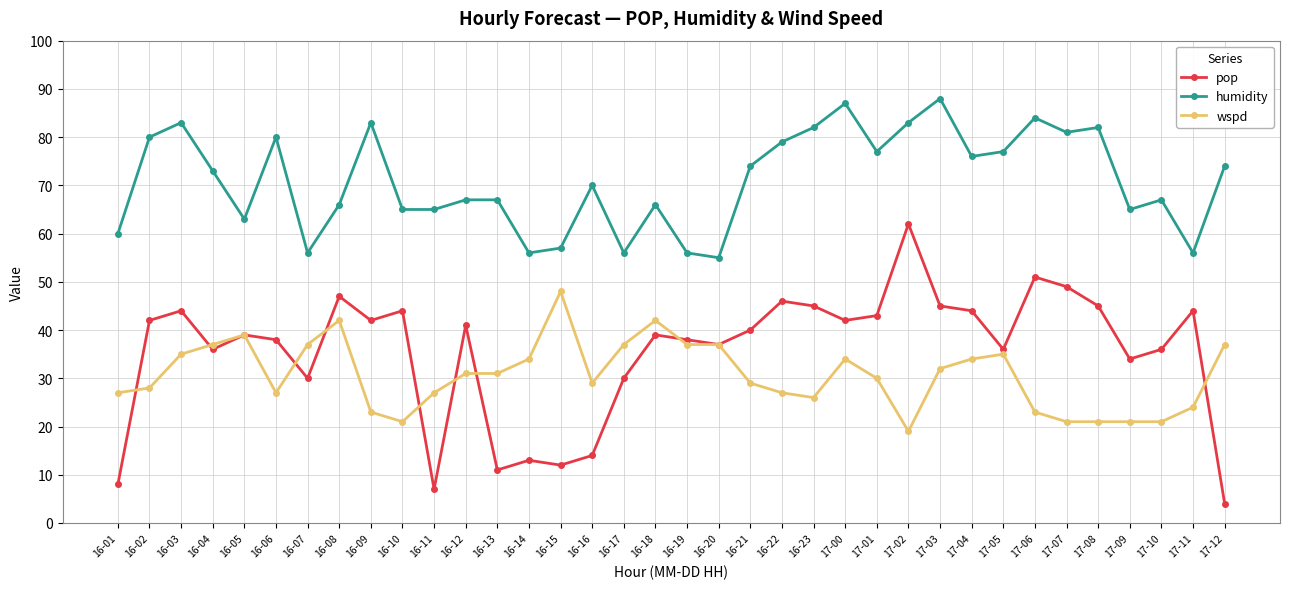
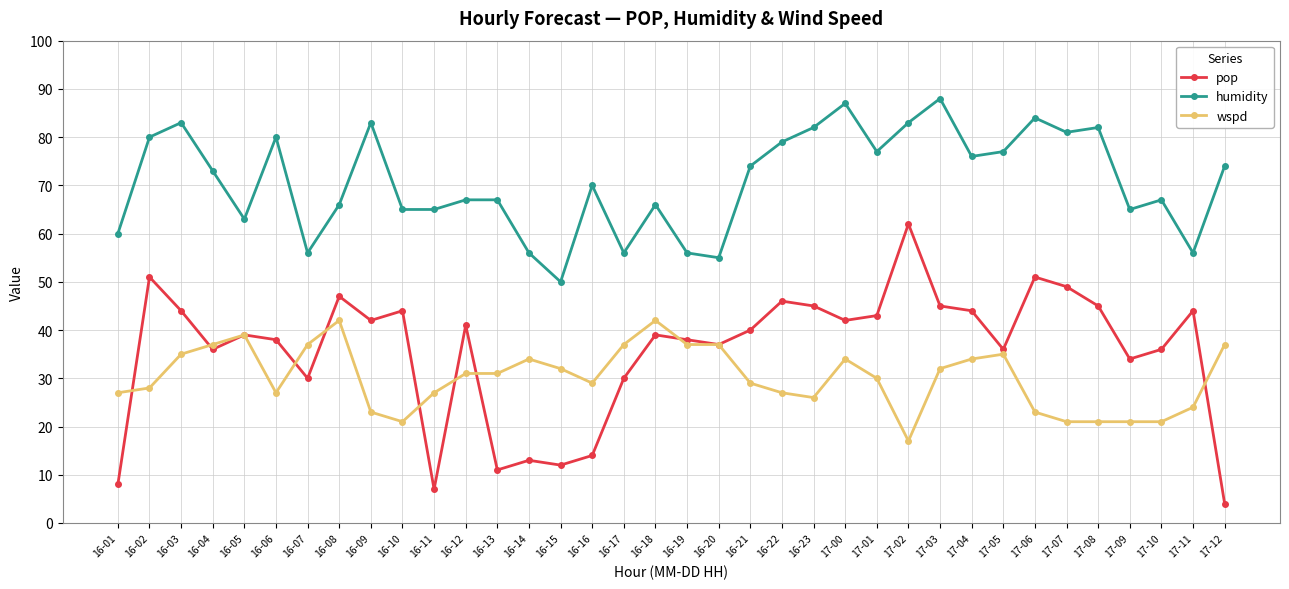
pop, 16-02: 42 -> 51
humidity, 16-15: 57 -> 50
wspd, 16-15: 48 -> 32
wspd, 17-02: 19 -> 17
